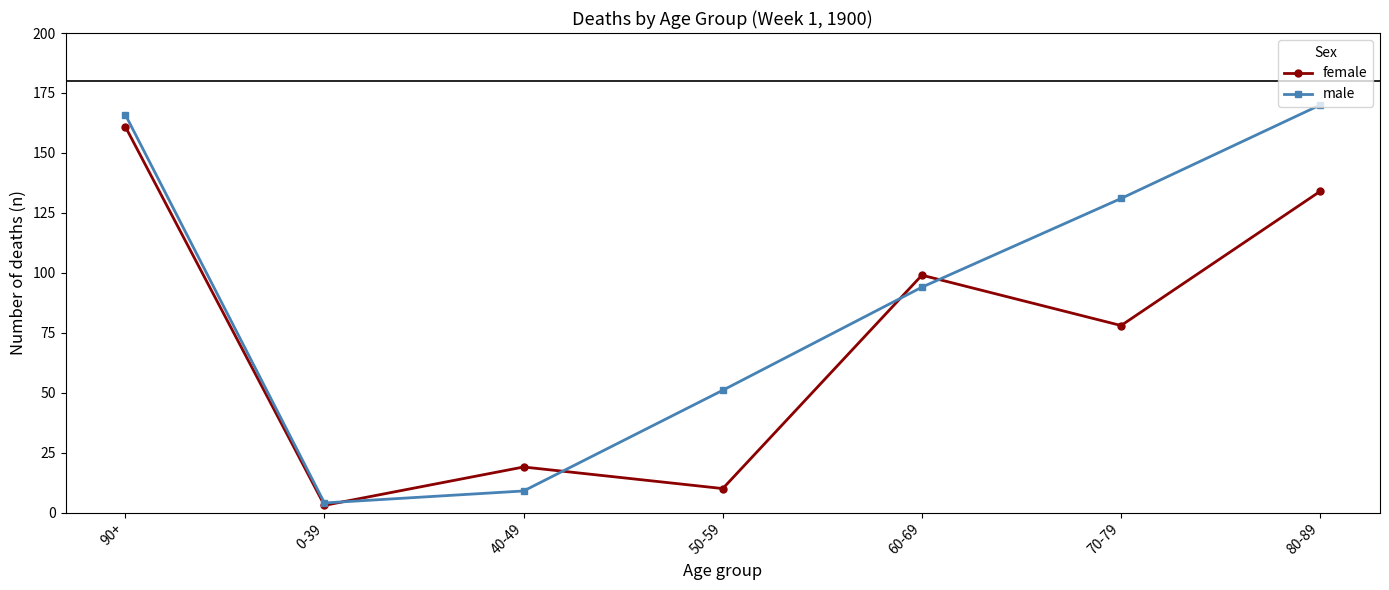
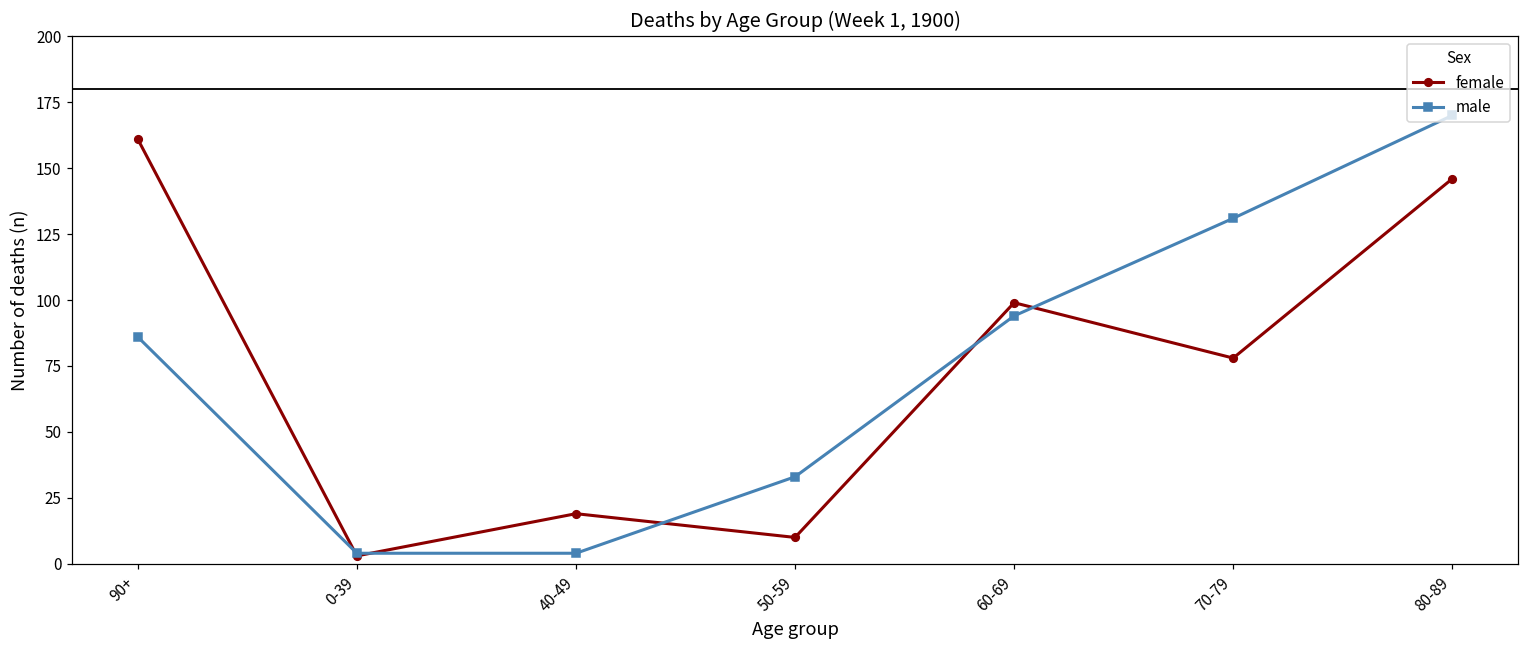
male, 90+: 166 -> 86
male, 40-49: 9 -> 4
male, 50-59: 51 -> 33
female, 80-89: 134 -> 146
